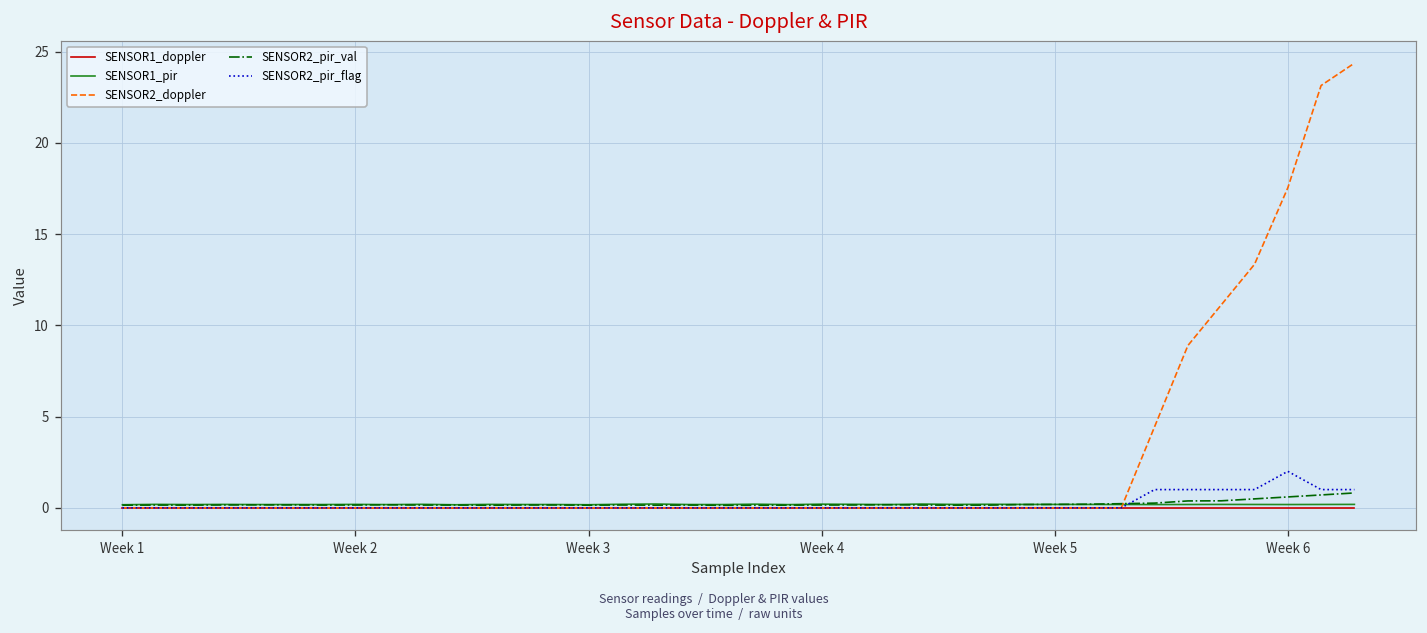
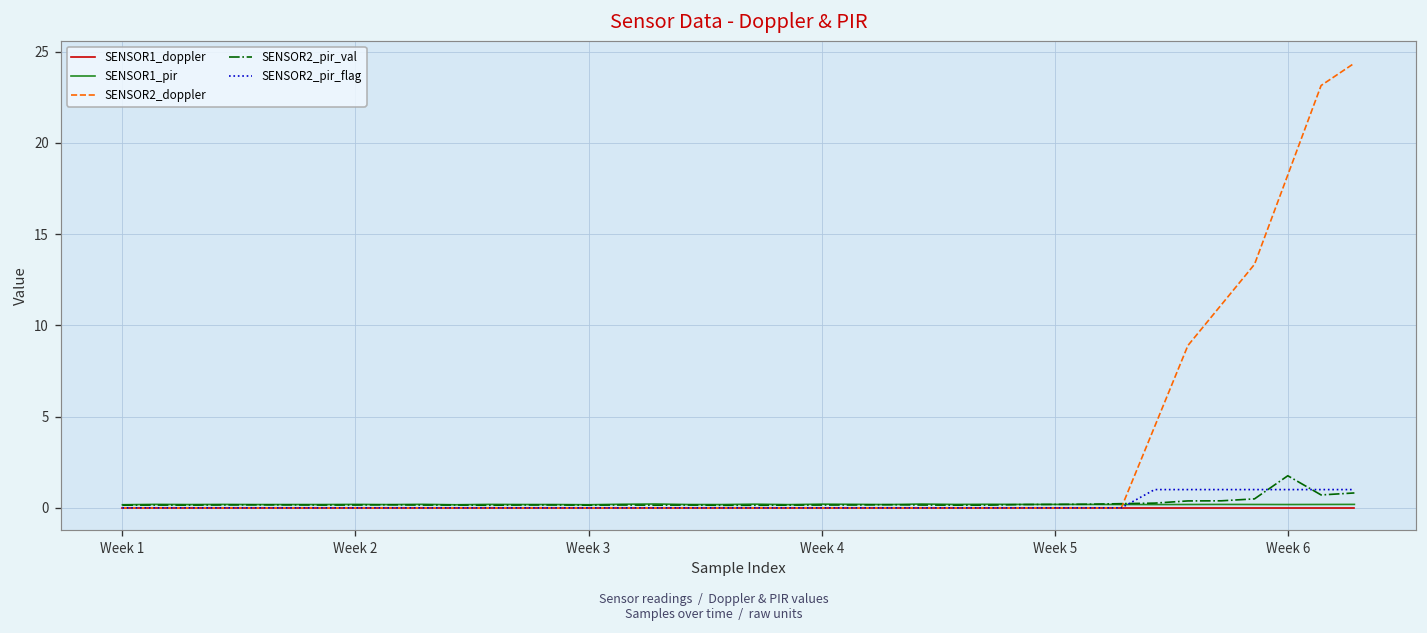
SENSOR2_doppler, Week 6: 17.5 -> 18.2
SENSOR2_pir_val, Week 6: 0.6 -> 1.8
SENSOR2_pir_flag, Week 6: 2 -> 1
